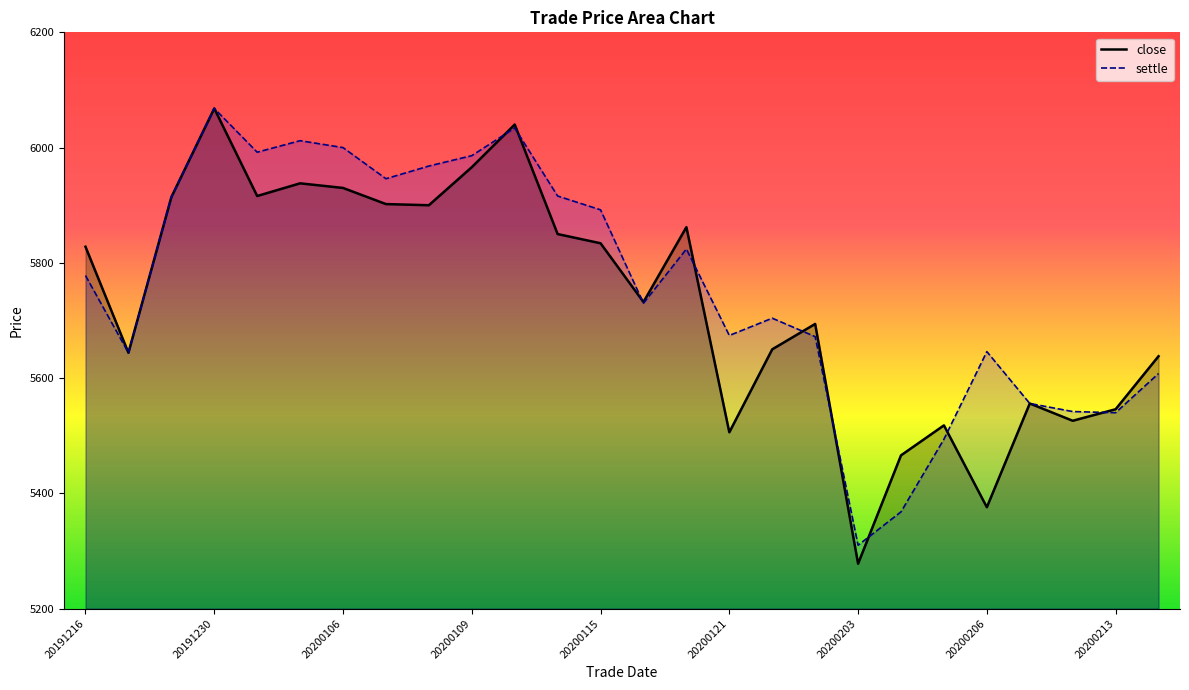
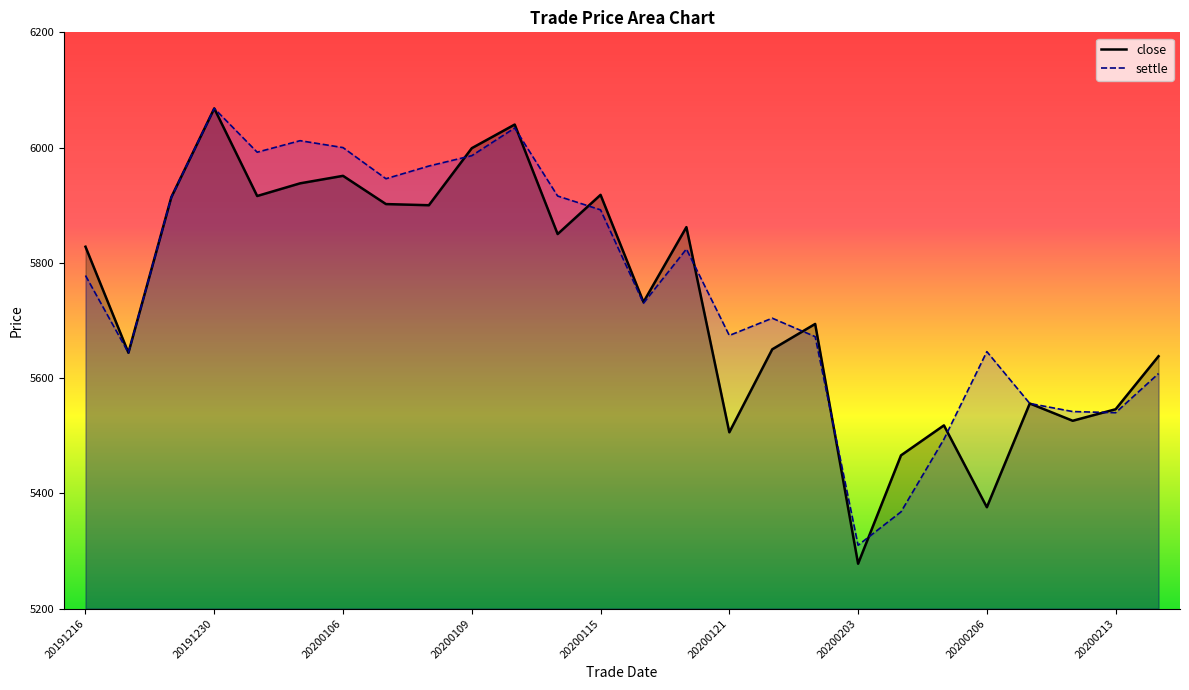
close, 20200106: 5930 -> 5950
close, 20200109: 5970 -> 6000
close, 20200115: 5830 -> 5920
